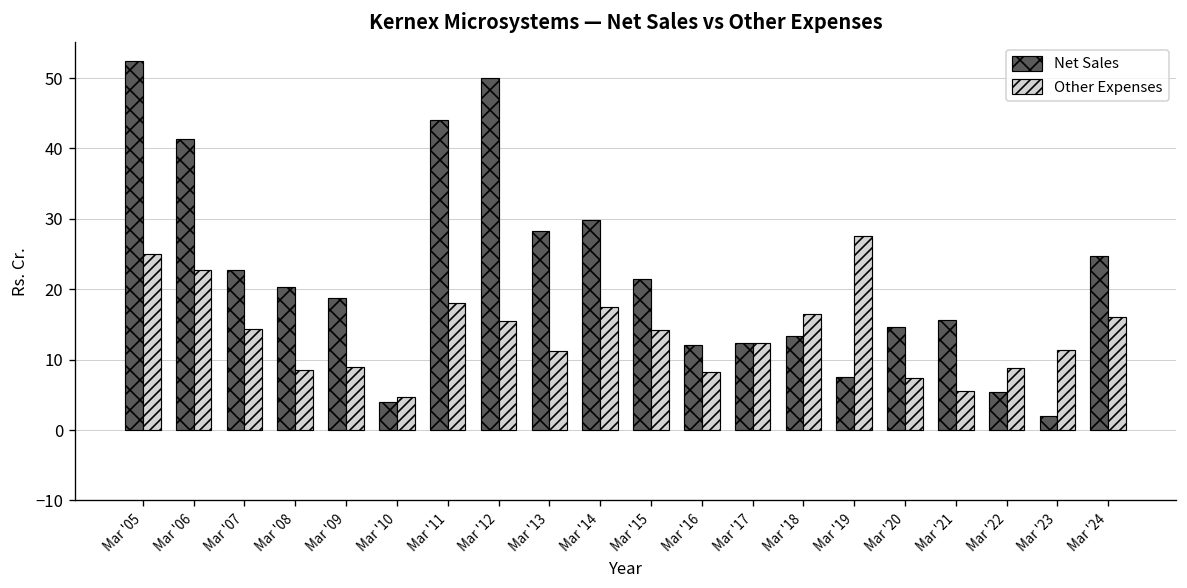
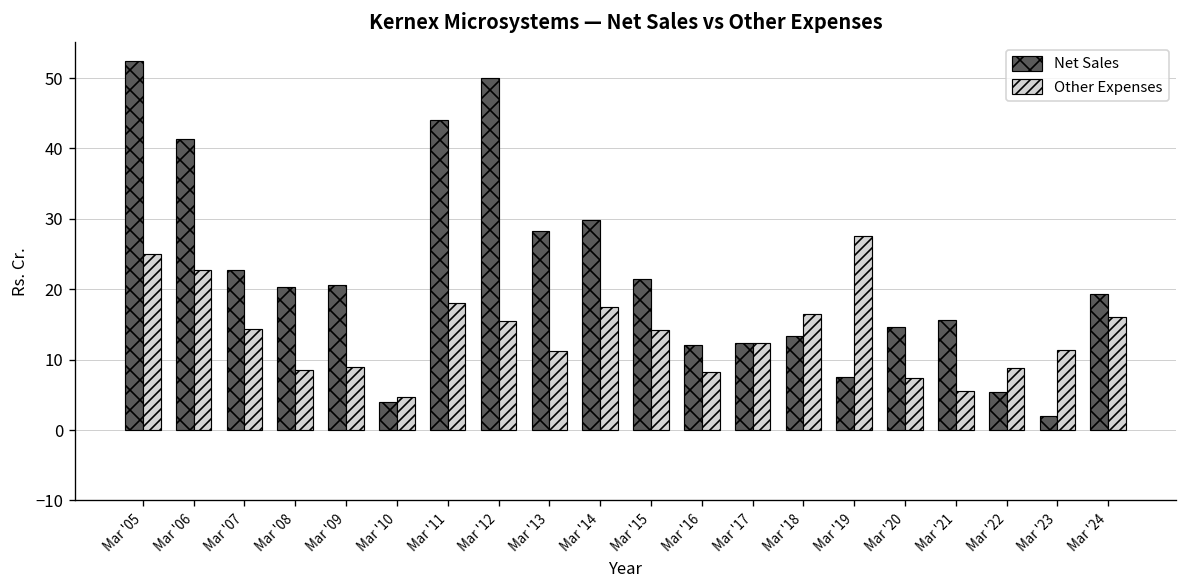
Net Sales, Mar '09: 19 -> 21
Net Sales, Mar '24: 25 -> 19
